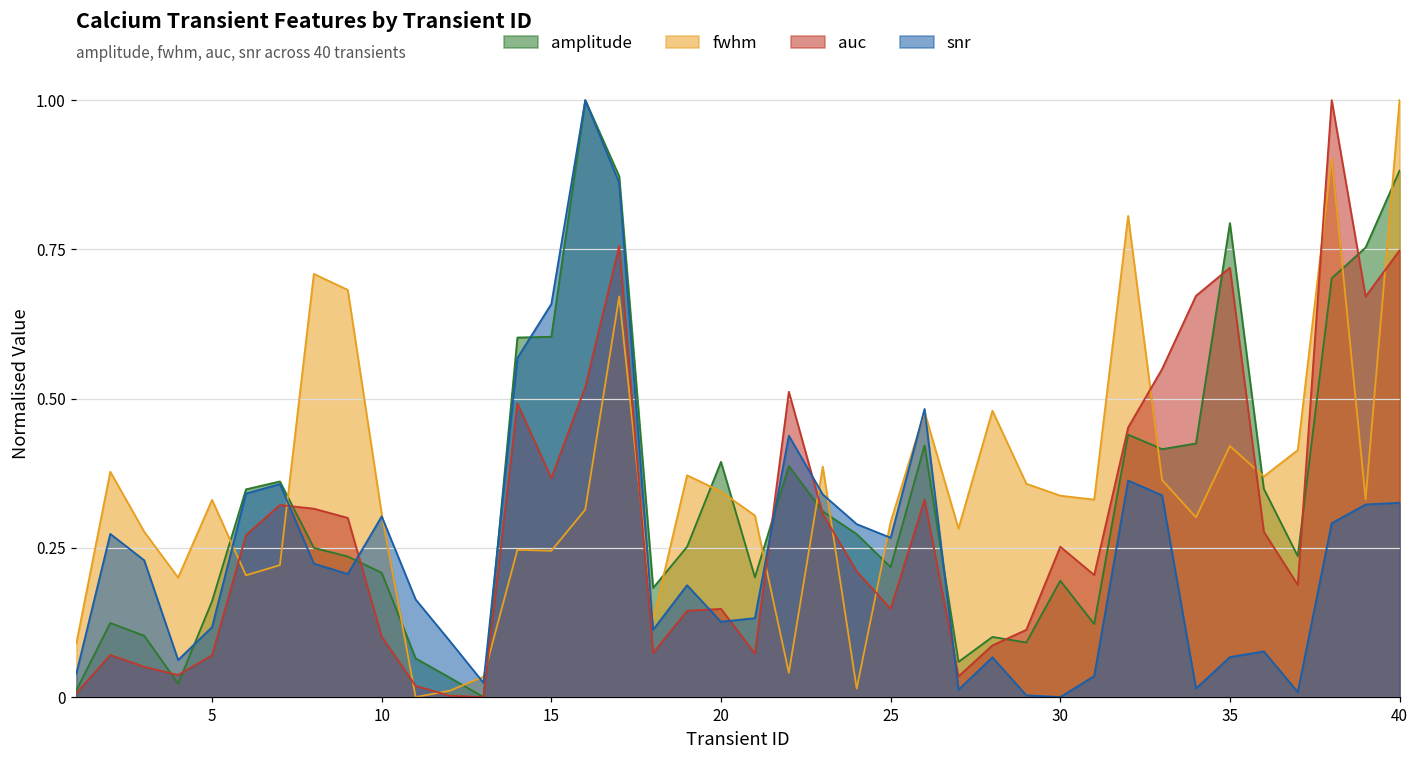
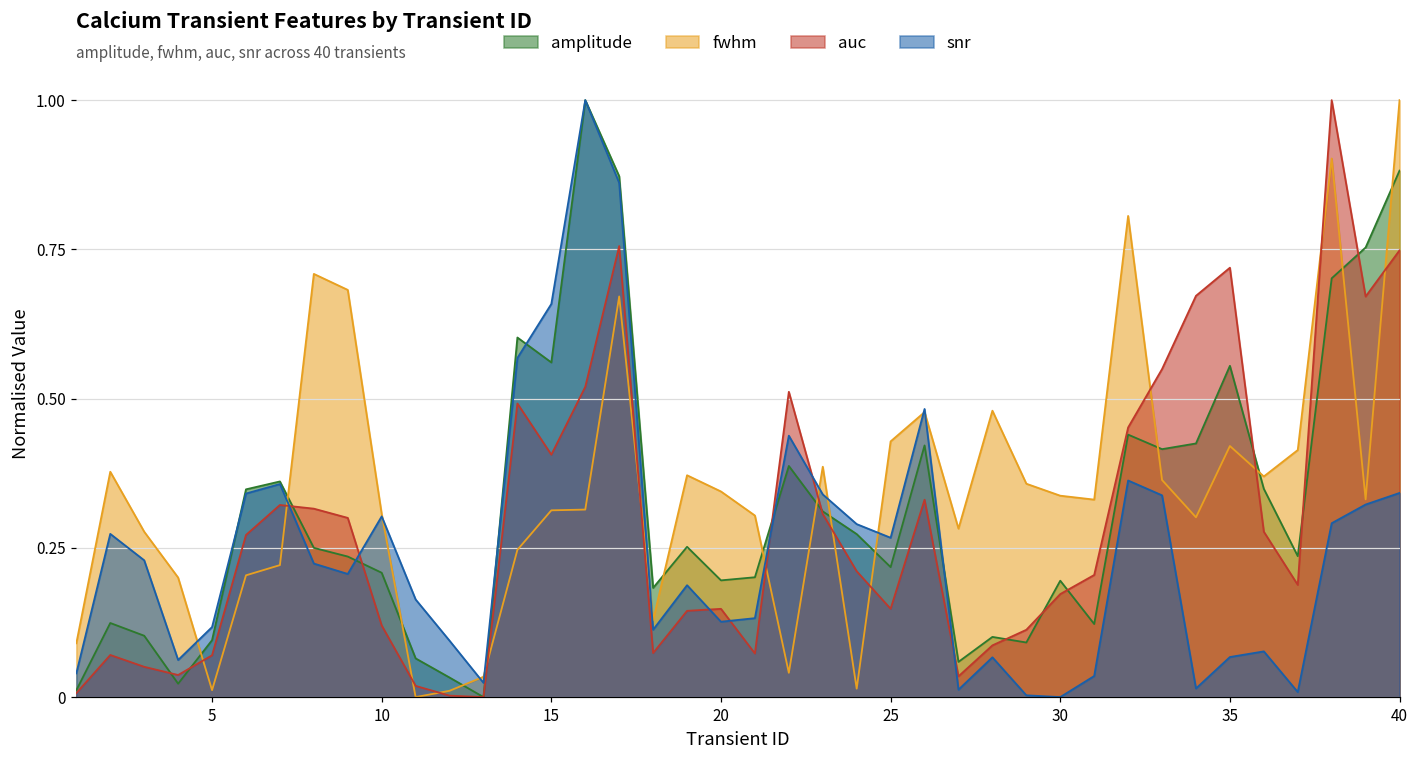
amplitude, 5: 0.16 -> 0.10
fwhm, 5: 0.33 -> 0.01
auc, 10: 0.10 -> 0.12
amplitude, 15: 0.60 -> 0.56
fwhm, 15: 0.25 -> 0.31
auc, 15: 0.37 -> 0.41
amplitude, 20: 0.39 -> 0.20
fwhm, 25: 0.29 -> 0.43
auc, 30: 0.25 -> 0.17
amplitude, 35: 0.79 -> 0.55
snr, 40: 0.33 -> 0.34
